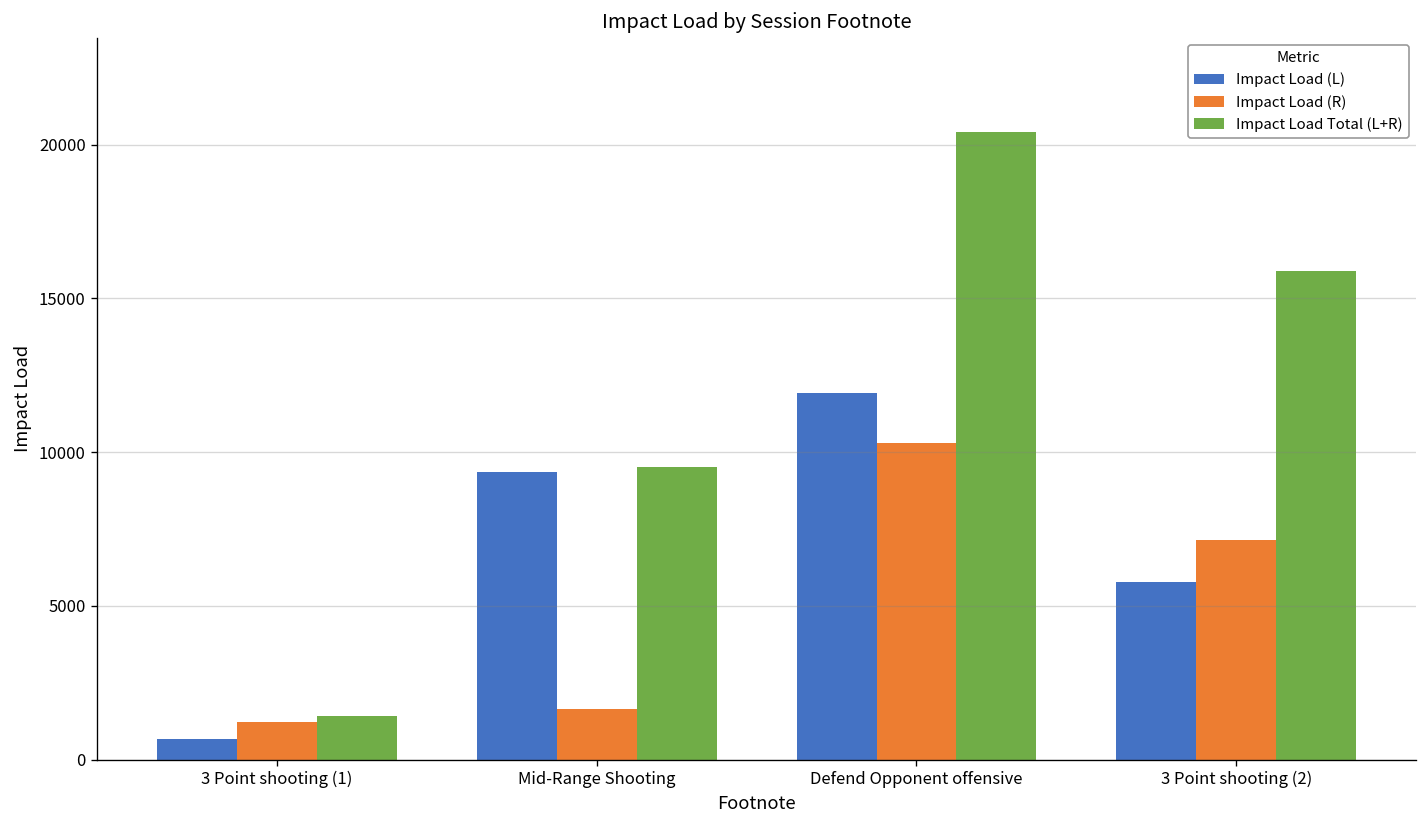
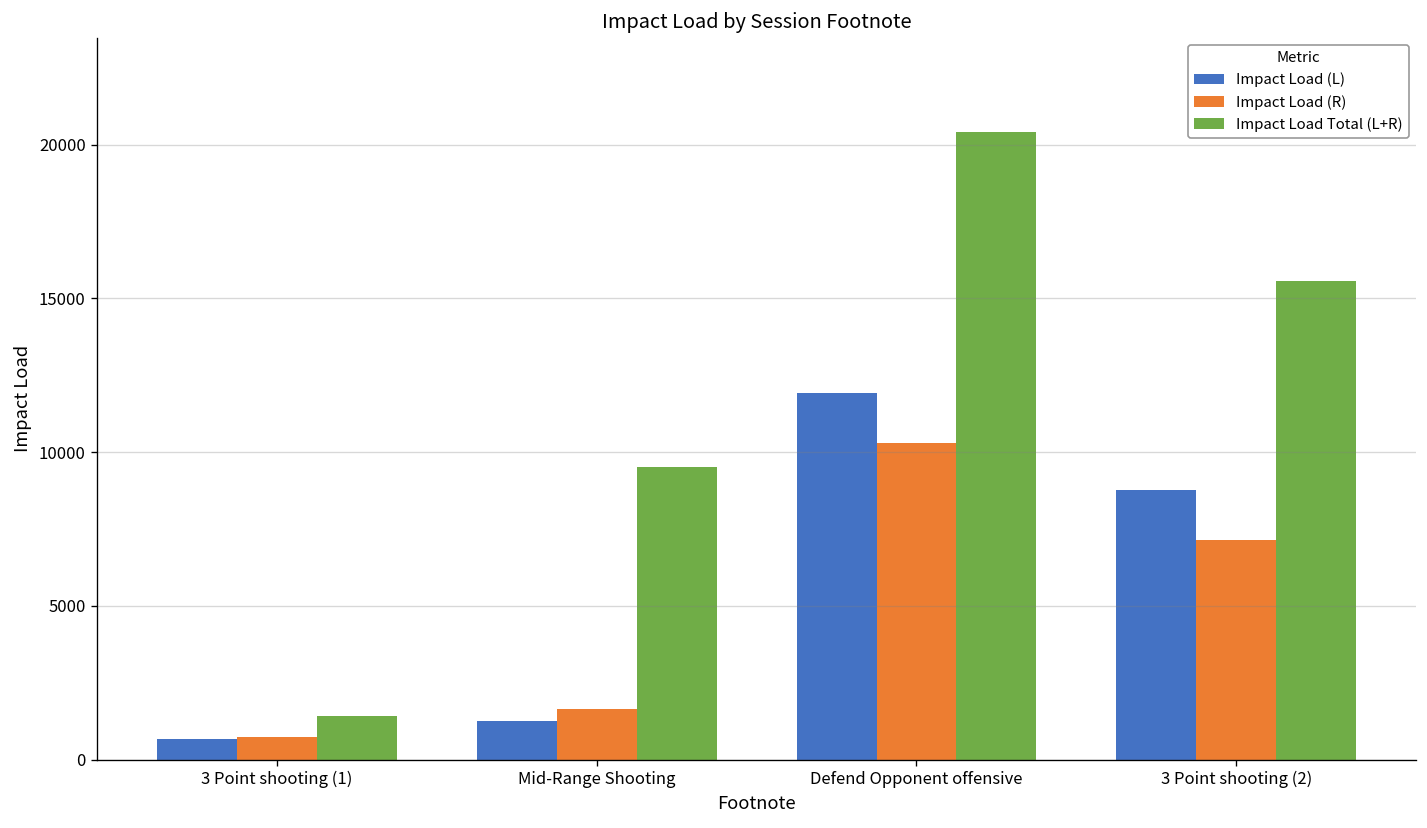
Impact Load (R), 3 Point shooting (1): 1200 -> 700
Impact Load (L), Mid-Range Shooting: 9400 -> 1300
Impact Load (L), 3 Point shooting (2): 5800 -> 8800
Impact Load Total (L+R), 3 Point shooting (2): 15900 -> 15600
